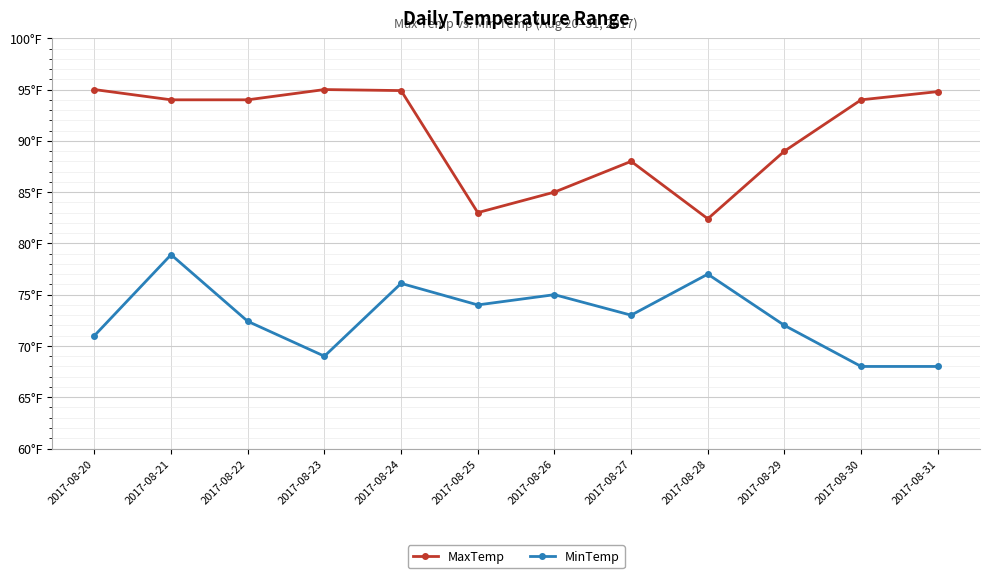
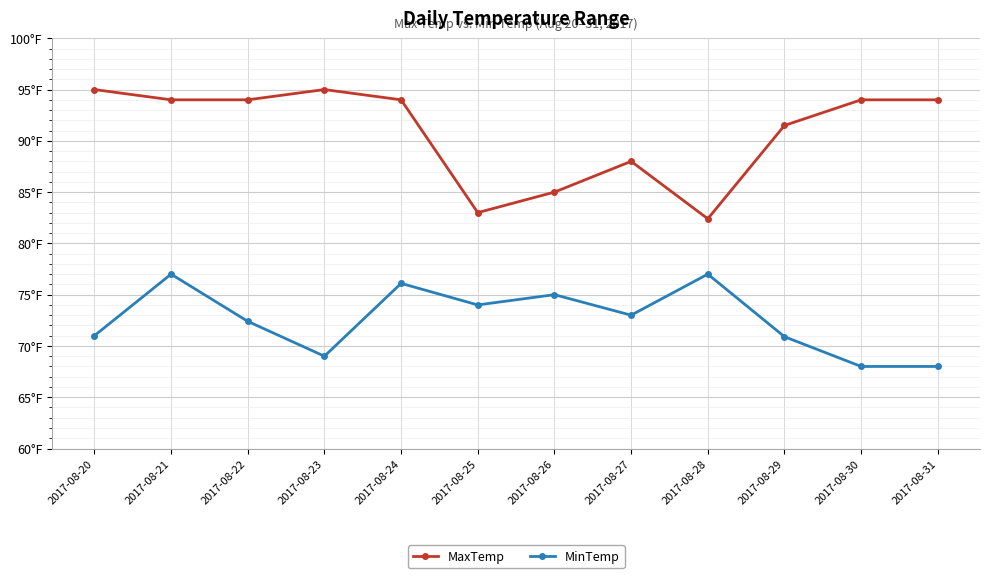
MinTemp, 2017-08-21: 78.9°F -> 77.0°F
MaxTemp, 2017-08-24: 94.9°F -> 94.0°F
MaxTemp, 2017-08-29: 89.0°F -> 91.5°F
MinTemp, 2017-08-29: 72.0°F -> 70.9°F
MaxTemp, 2017-08-31: 94.8°F -> 94.0°F
